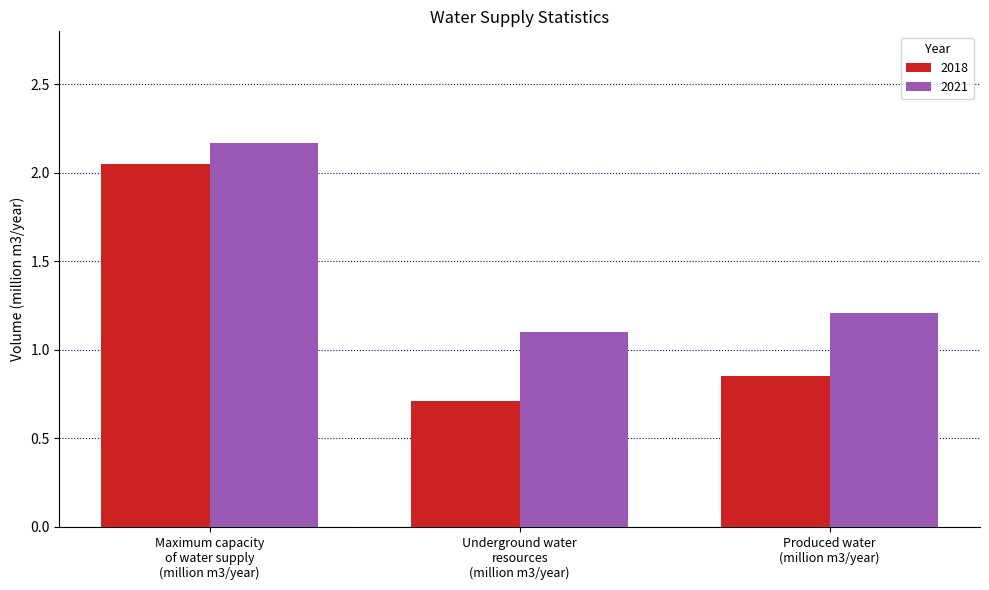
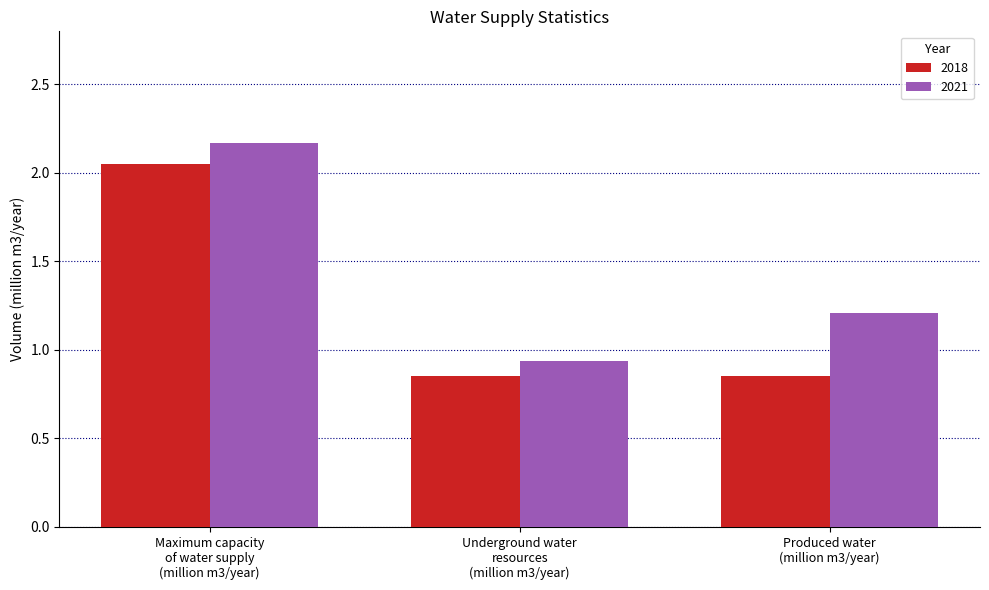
2018, Underground water resources (million m3/year): 0.71 -> 0.85
2021, Underground water resources (million m3/year): 1.10 -> 0.94
